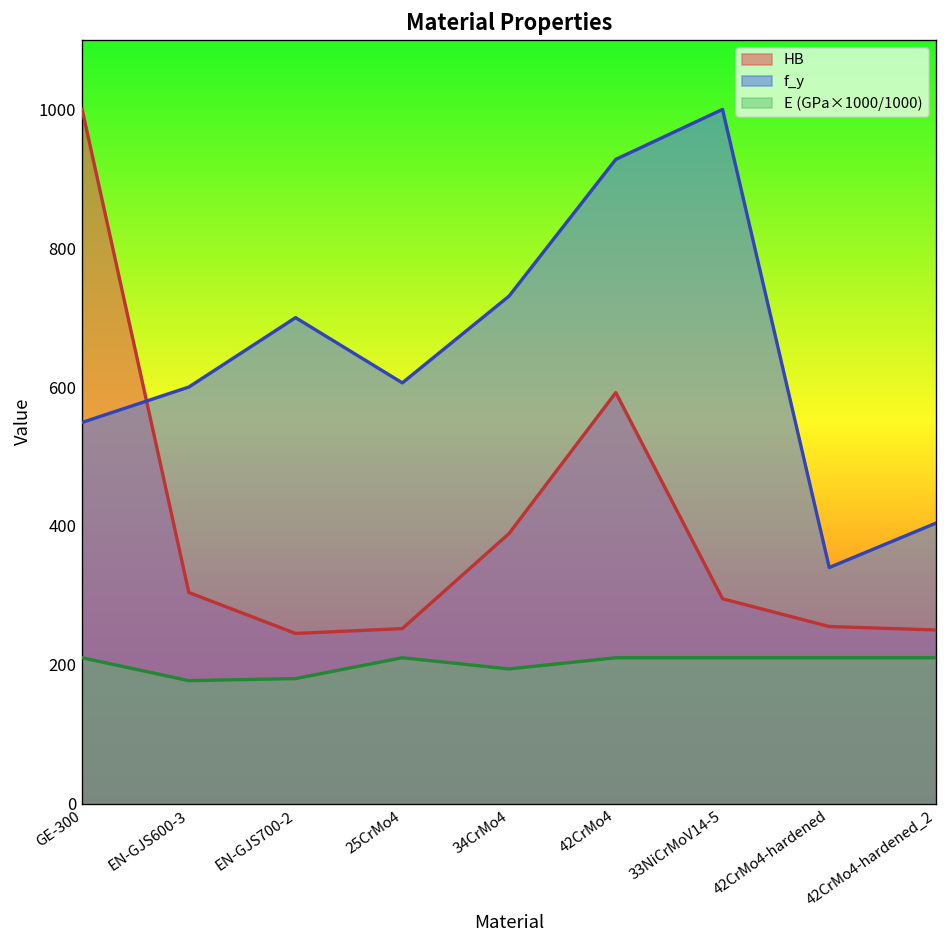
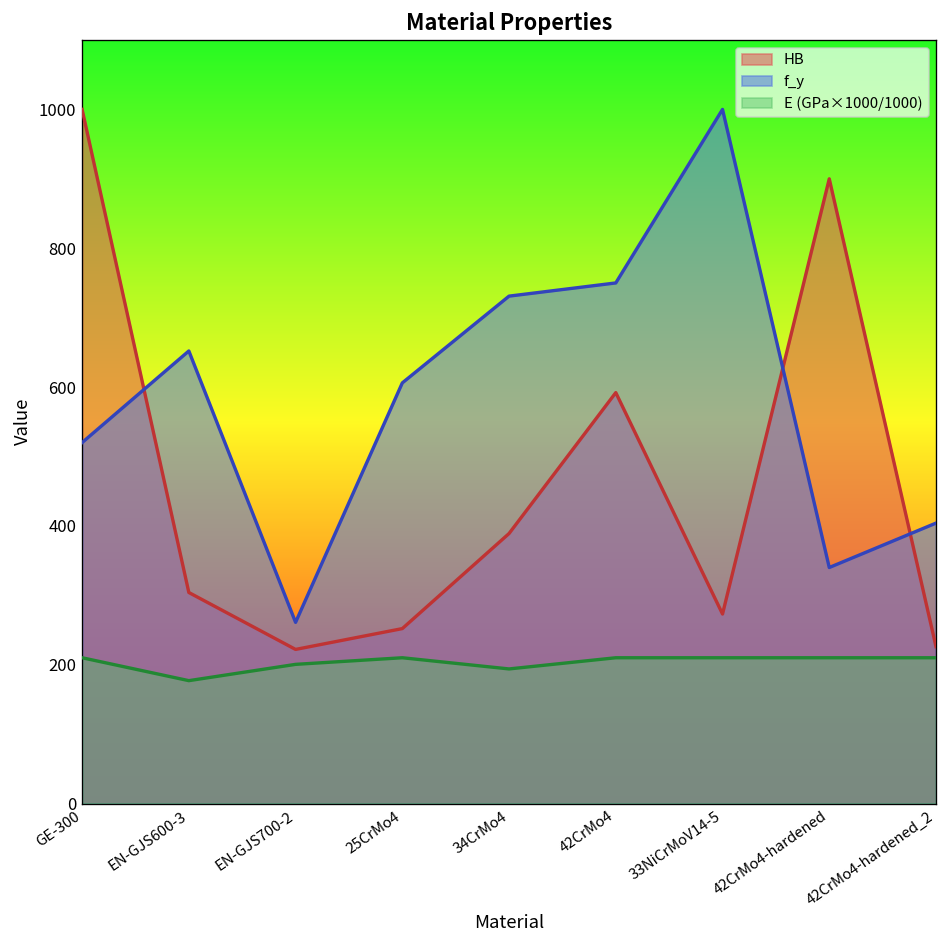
f_y, GE-300: 550 -> 520
f_y, EN-GJS600-3: 600 -> 650
HB, EN-GJS700-2: 250 -> 220
f_y, EN-GJS700-2: 700 -> 260
E (GPa×1000/1000), EN-GJS700-2: 180 -> 200
f_y, 42CrMo4: 930 -> 750
HB, 33NiCrMoV14-5: 300 -> 270
HB, 42CrMo4-hardened: 260 -> 900
HB, 42CrMo4-hardened_2: 250 -> 230
